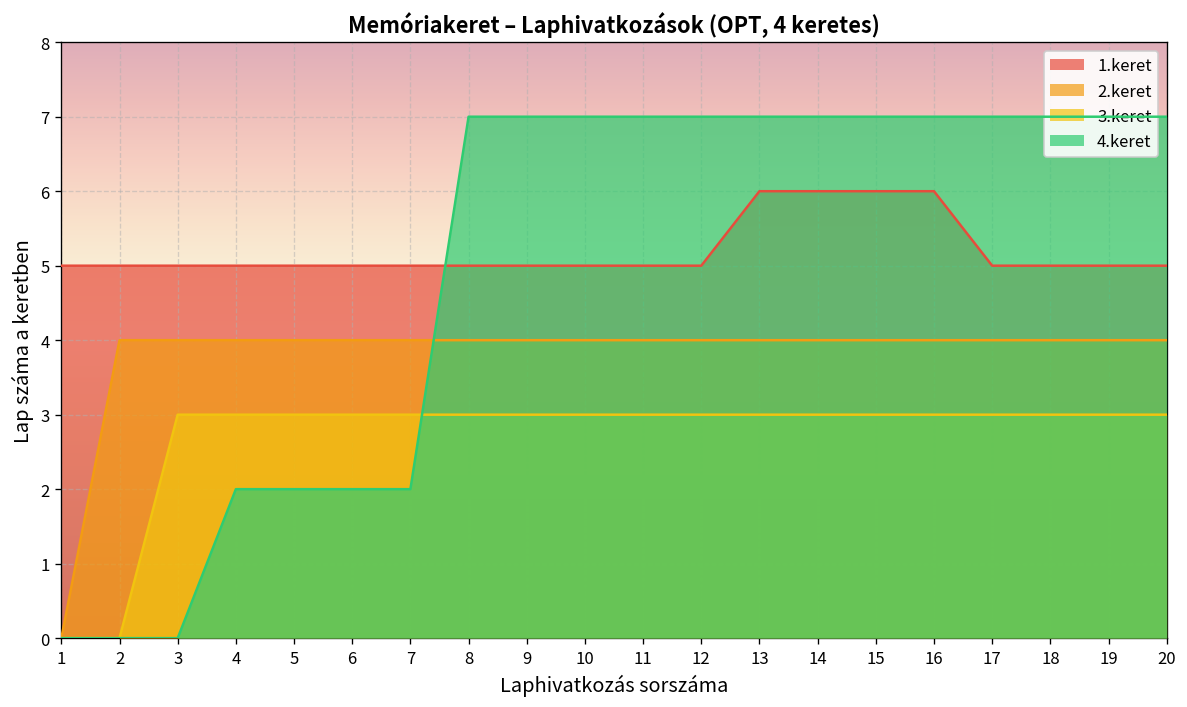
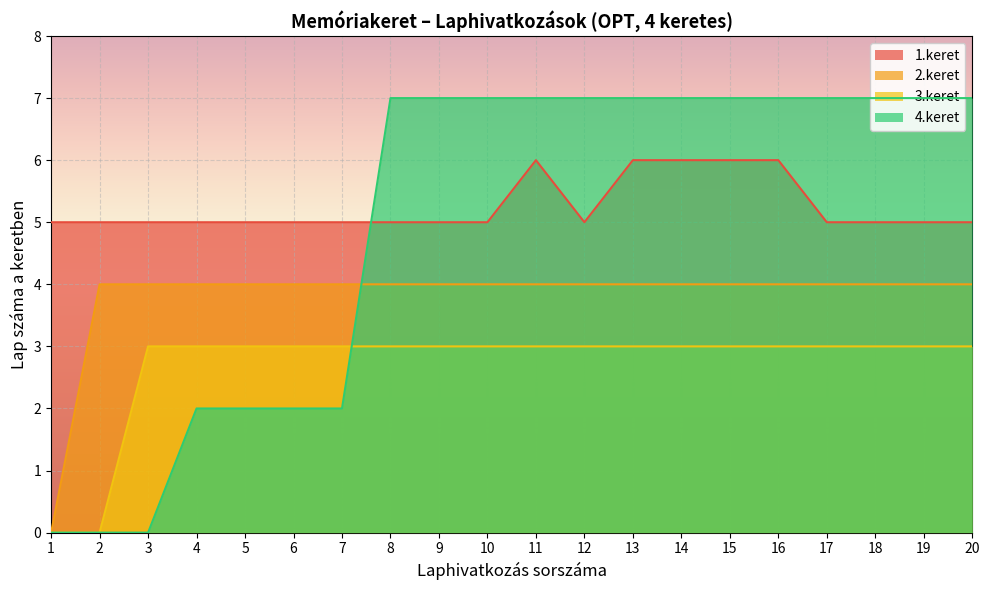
1.keret, 11: 5 -> 6
